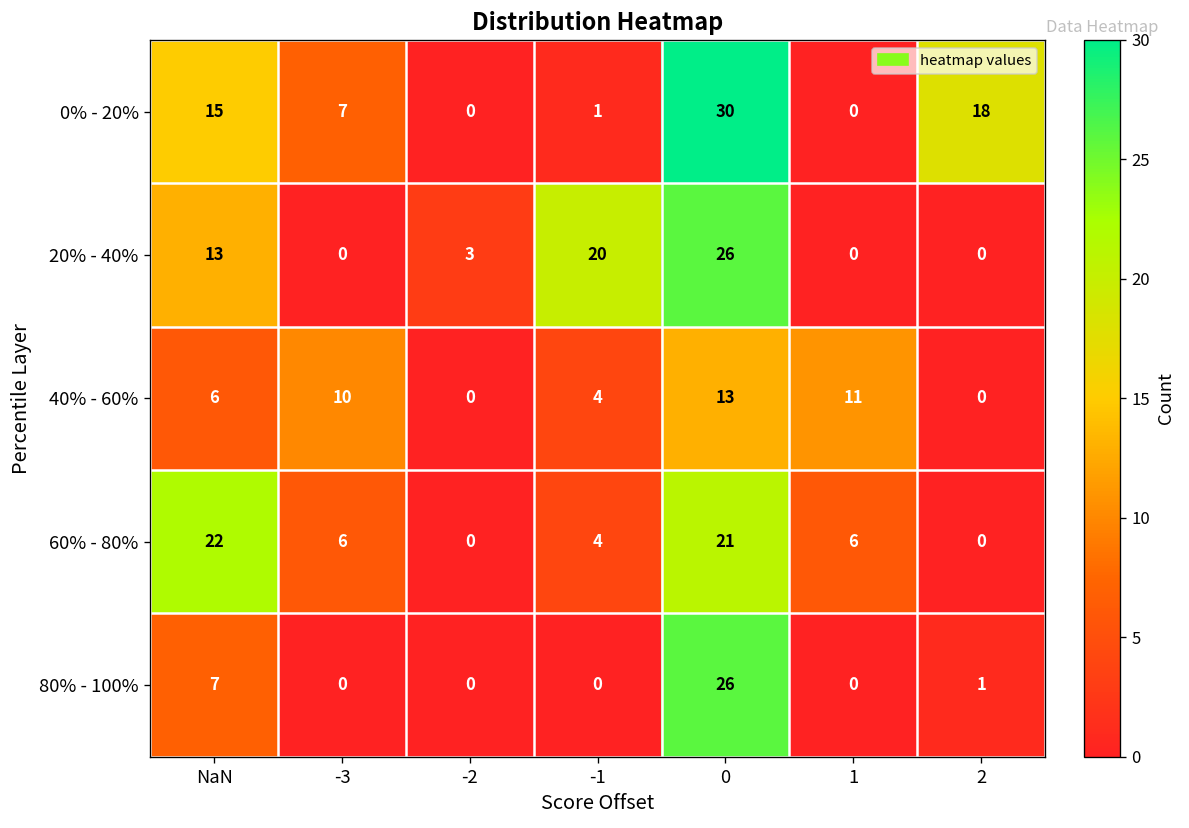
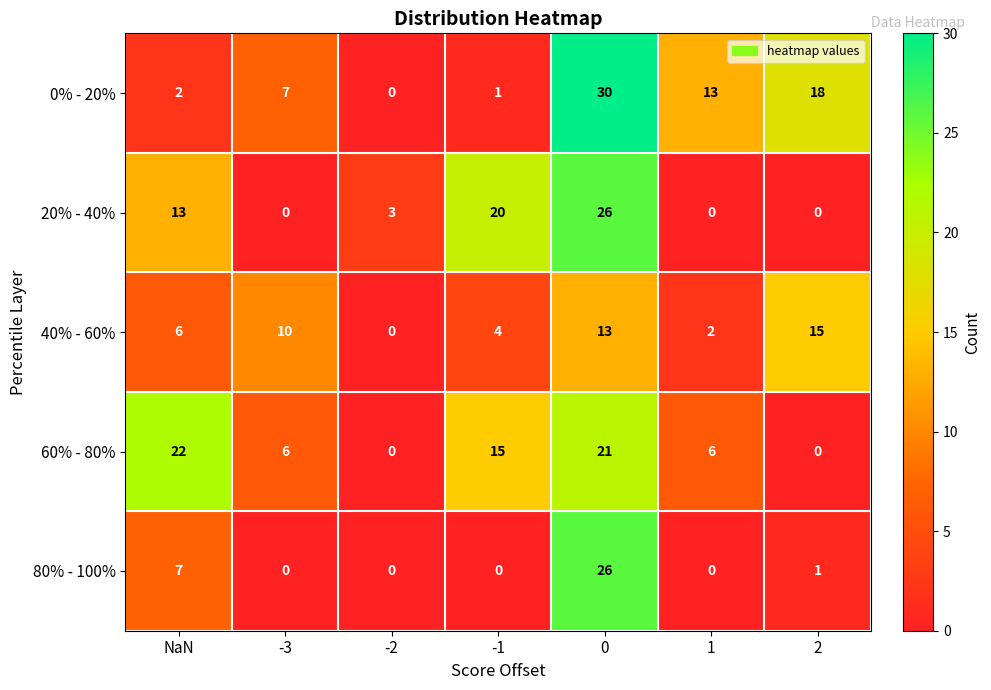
0% - 20%, NaN: 15 -> 2
0% - 20%, 1: 0 -> 13
40% - 60%, 1: 11 -> 2
40% - 60%, 2: 0 -> 15
60% - 80%, -1: 4 -> 15
